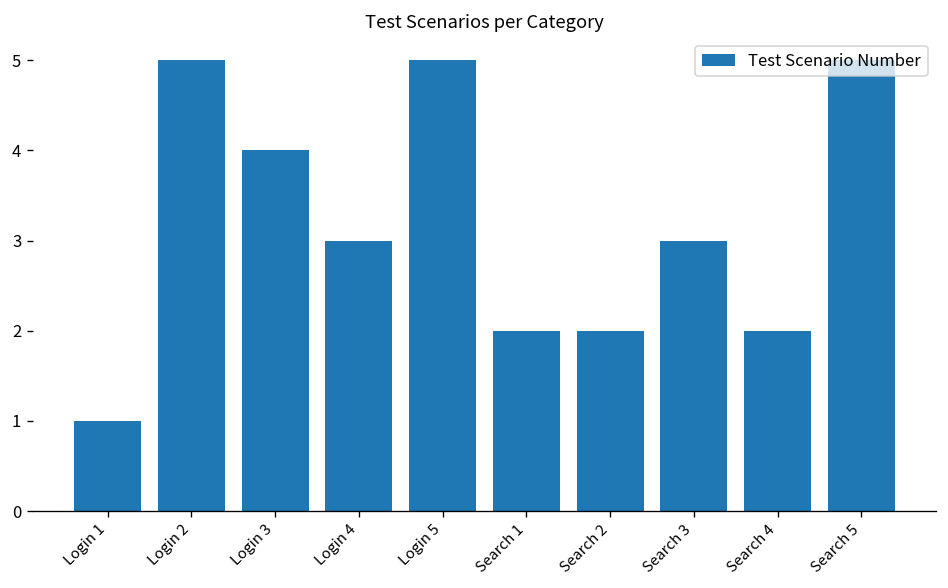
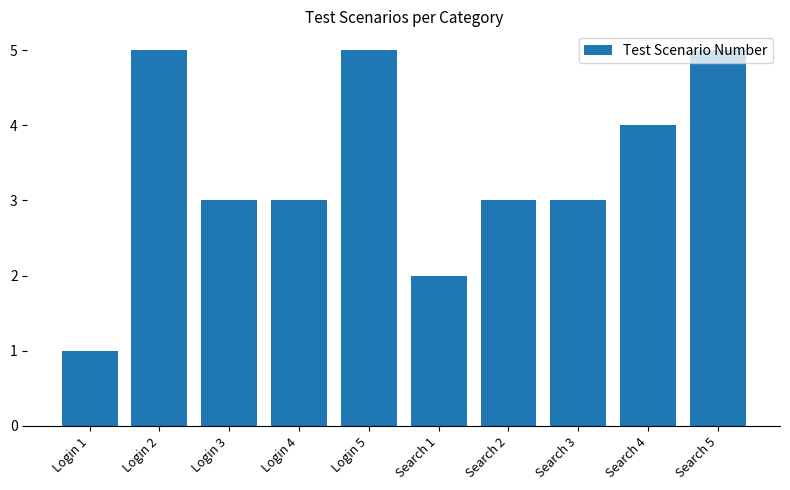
Login 3: 4 -> 3
Search 2: 2 -> 3
Search 4: 2 -> 4
